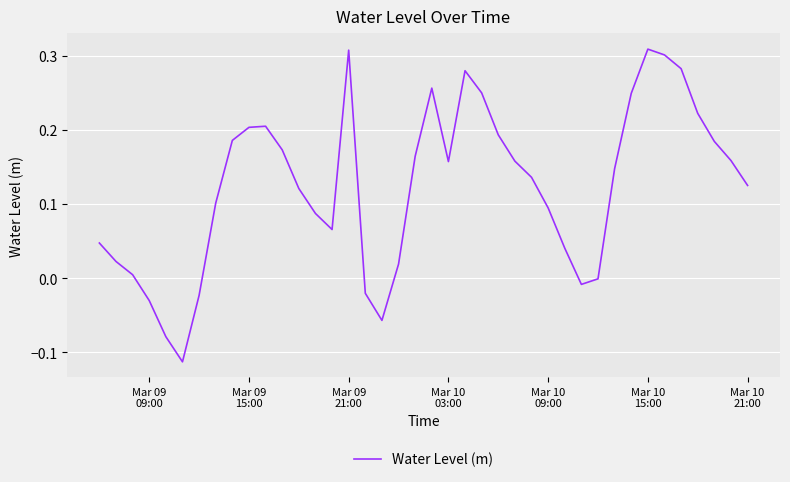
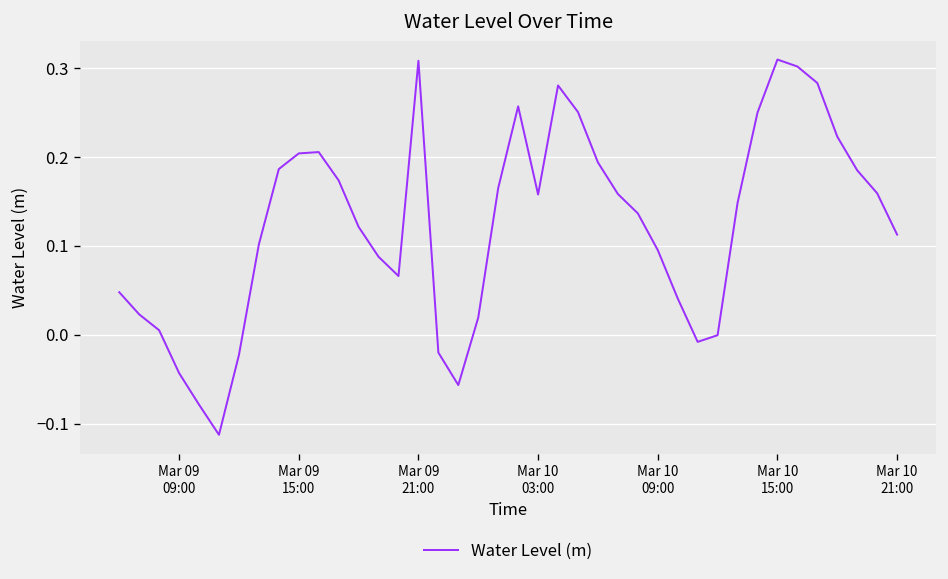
Mar 09 09:00: -0.03 -> -0.04
Mar 10 21:00: 0.13 -> 0.11
